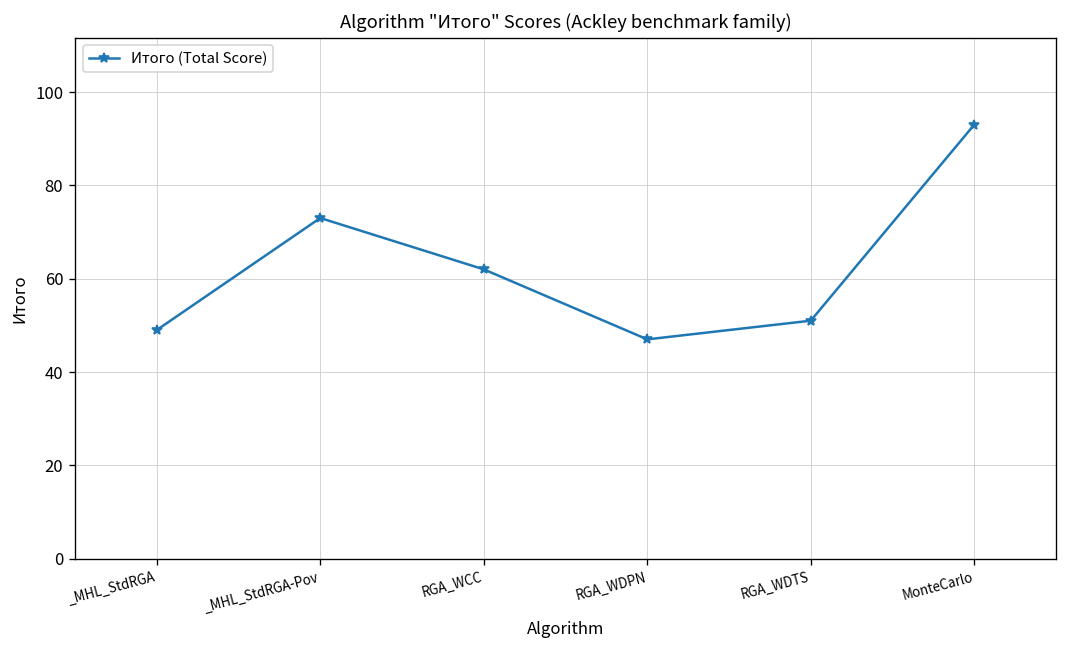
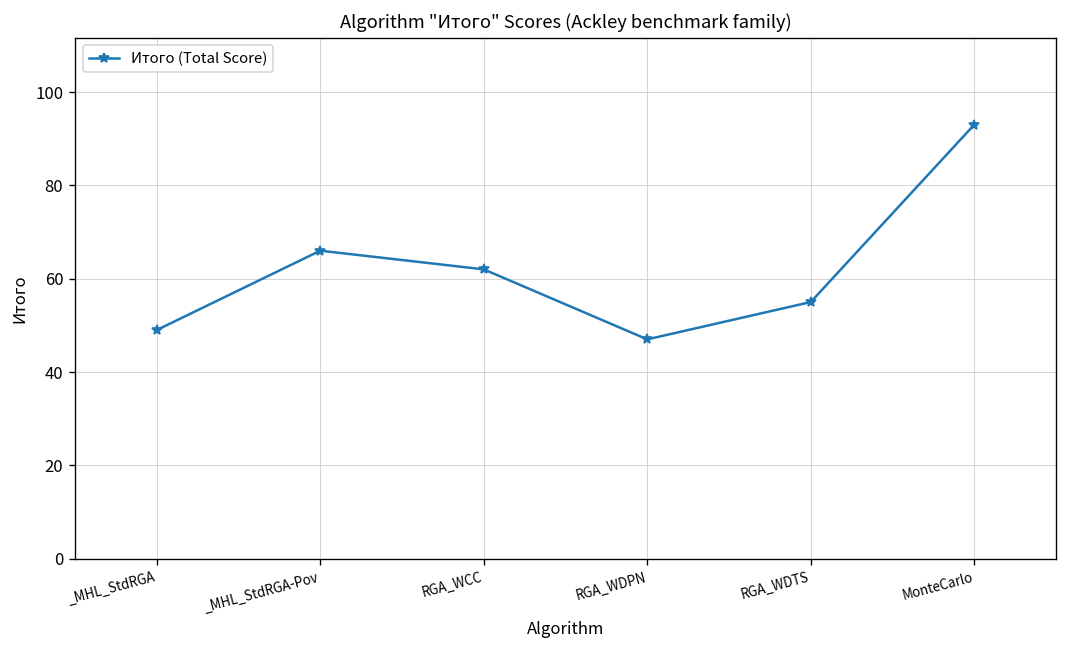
_MHL_StdRGA-Pov: 73 -> 66
RGA_WDTS: 51 -> 55
